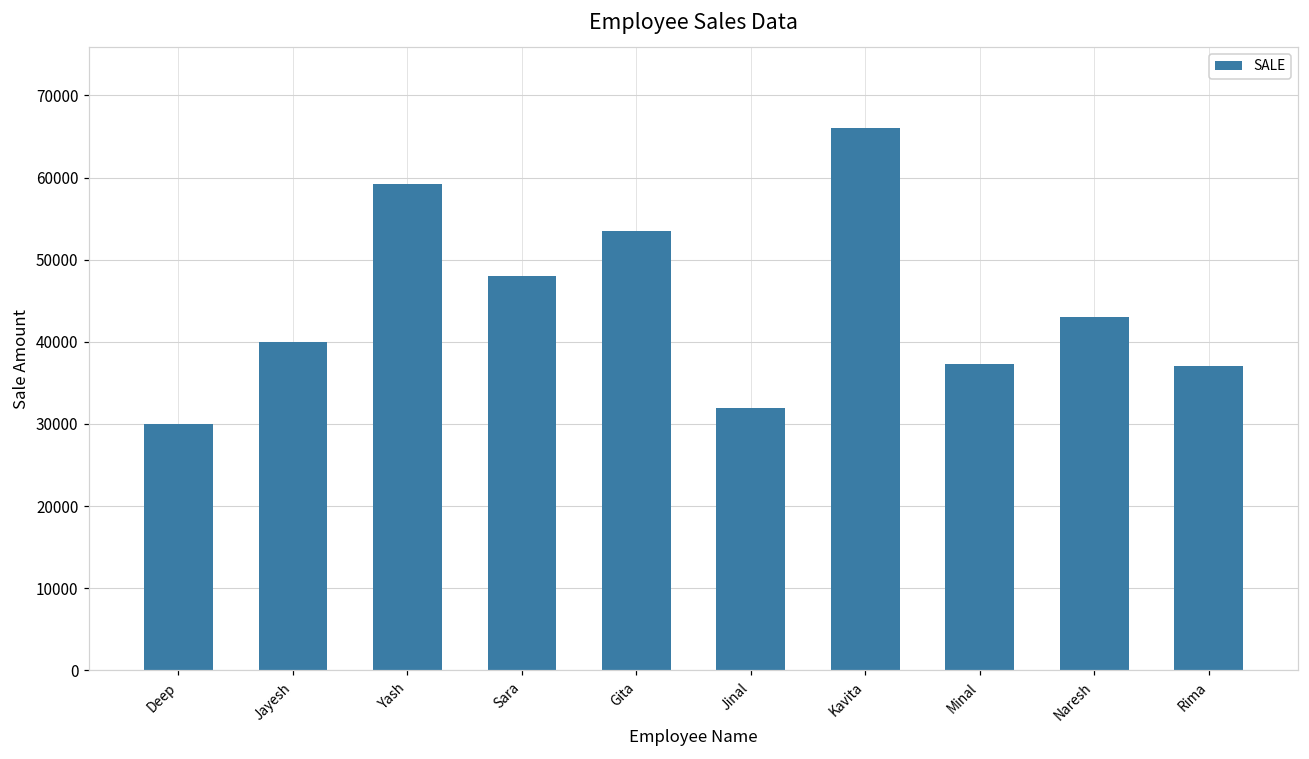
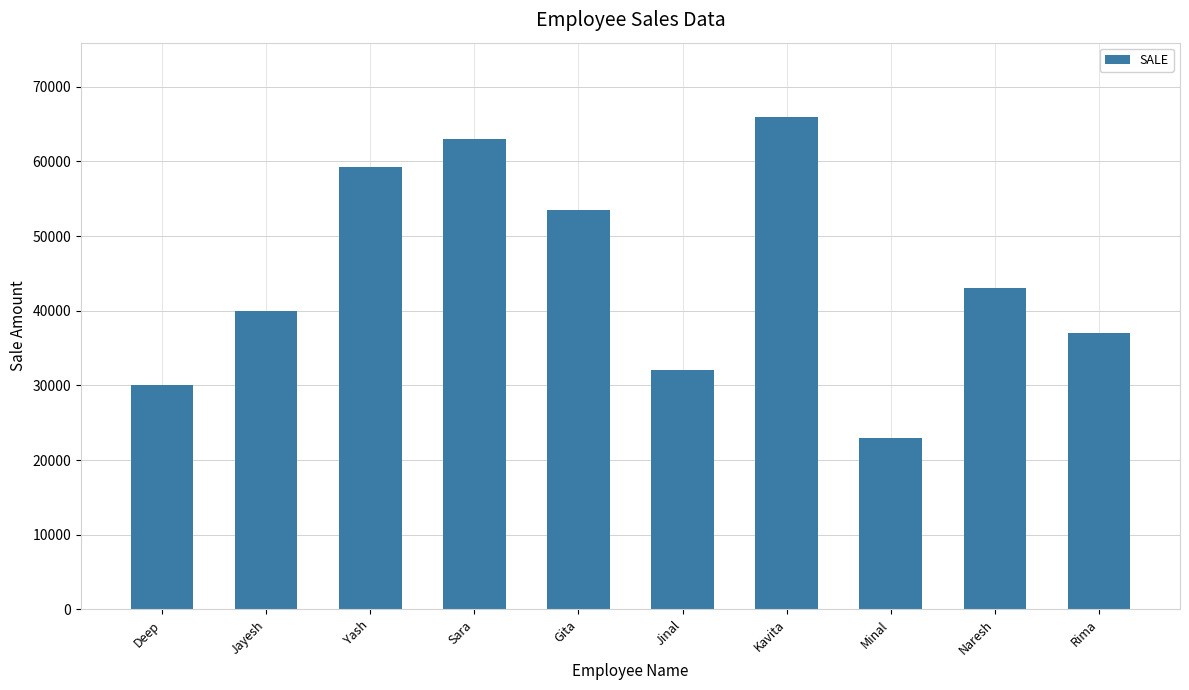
Sara: 48000 -> 63000
Minal: 37000 -> 23000
